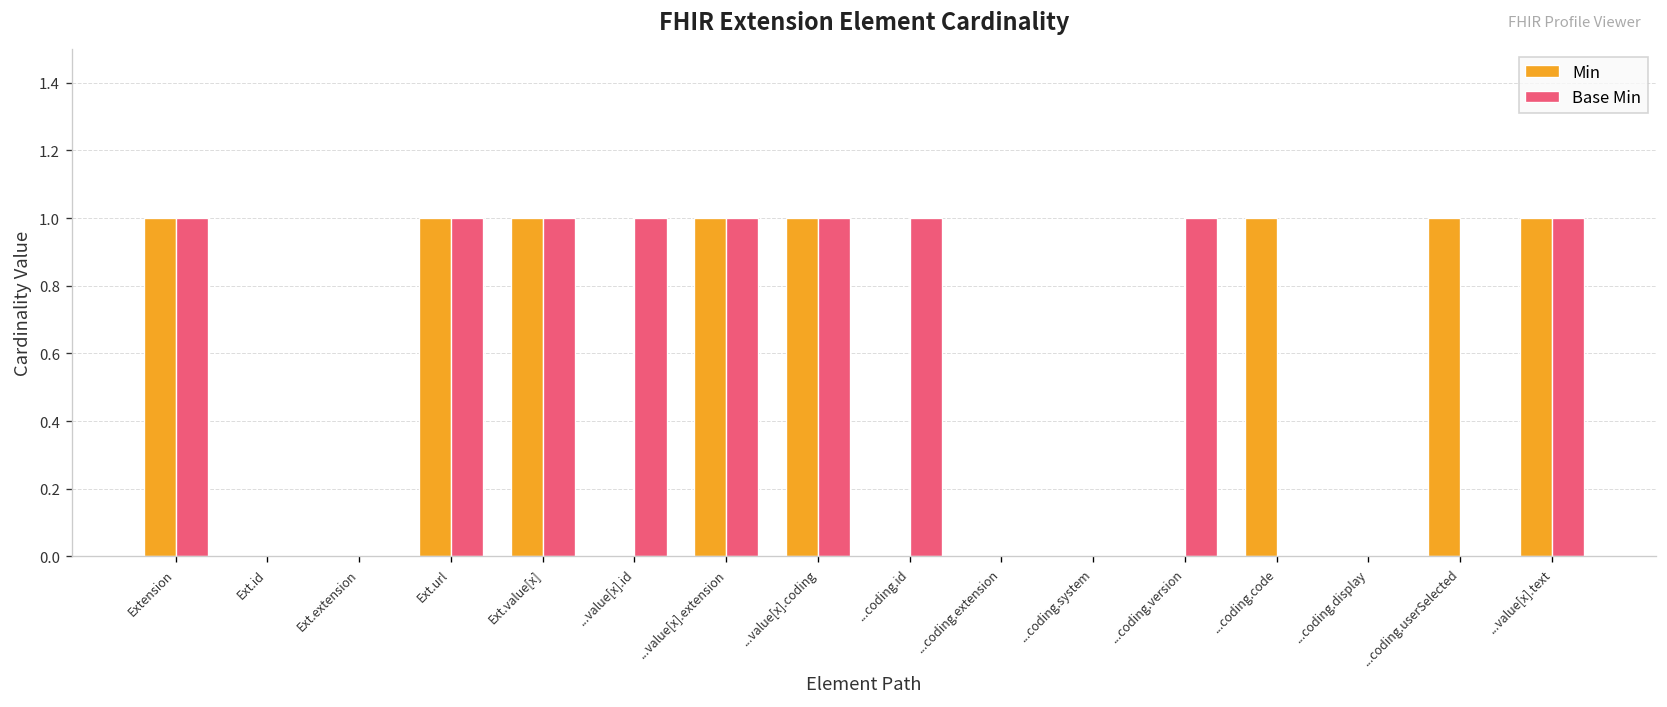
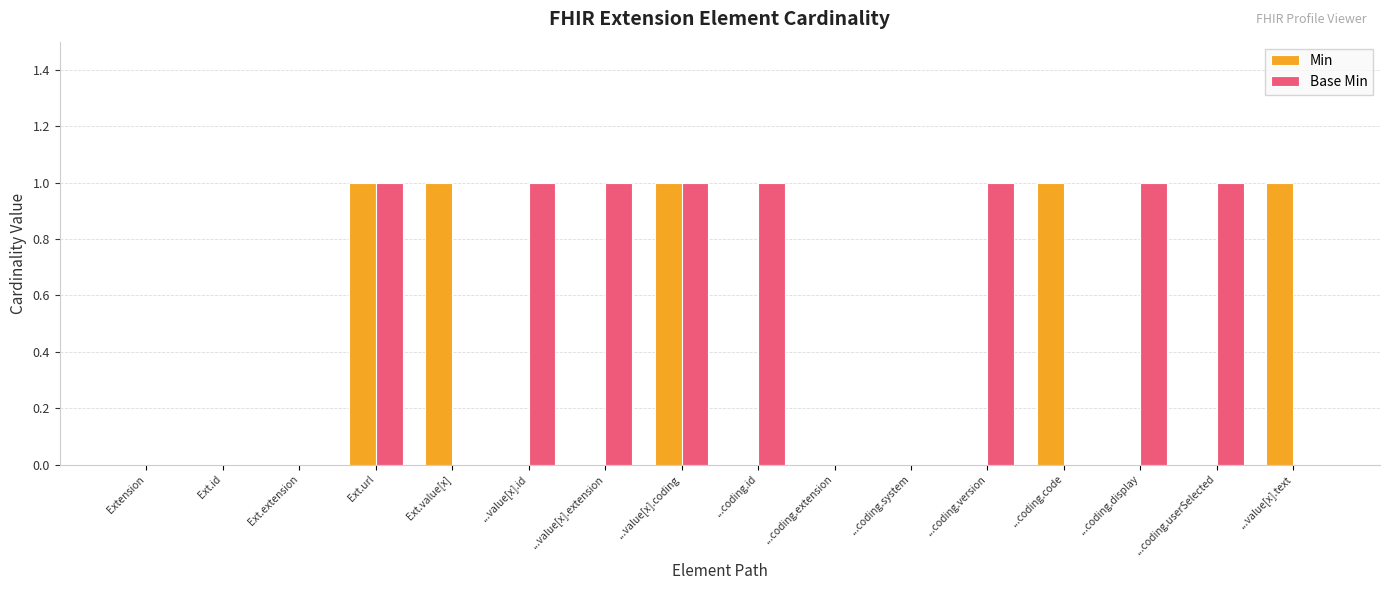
Min, Extension: 1 -> 0
Base Min, Extension: 1 -> 0
Base Min, Ext.value[x]: 1 -> 0
Min, ...value[x].extension: 1 -> 0
Base Min, ...coding.display: 0 -> 1
Min, ...coding.userSelected: 1 -> 0
Base Min, ...coding.userSelected: 0 -> 1
Base Min, ...value[x].text: 1 -> 0
